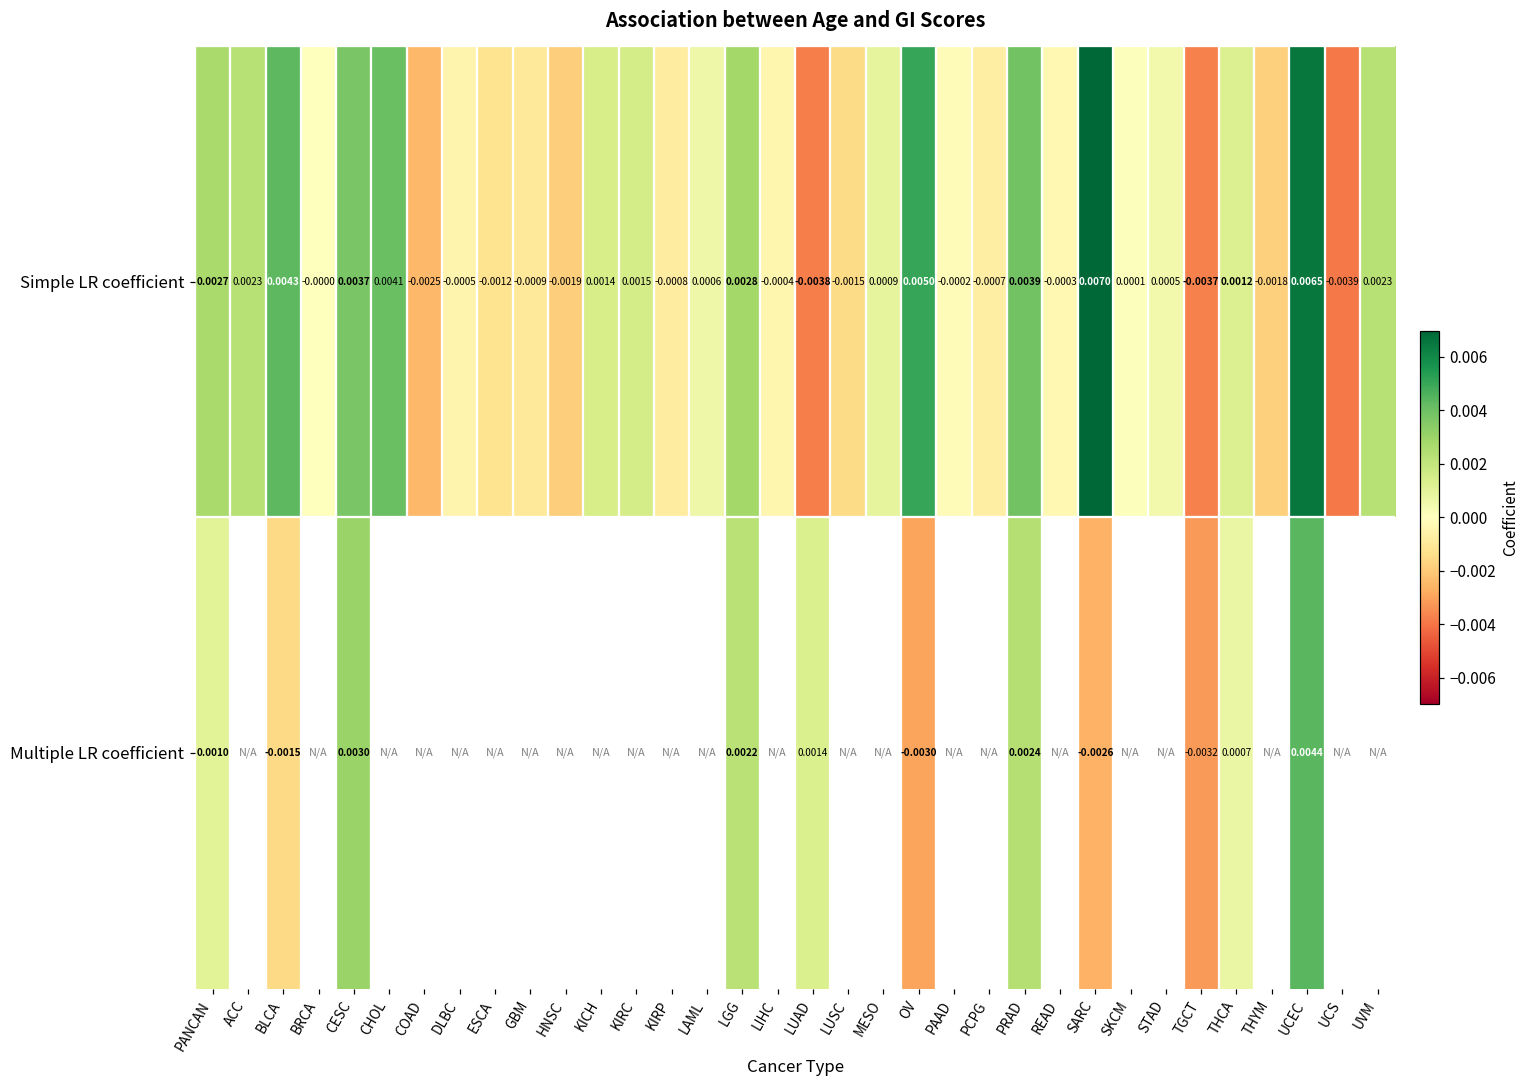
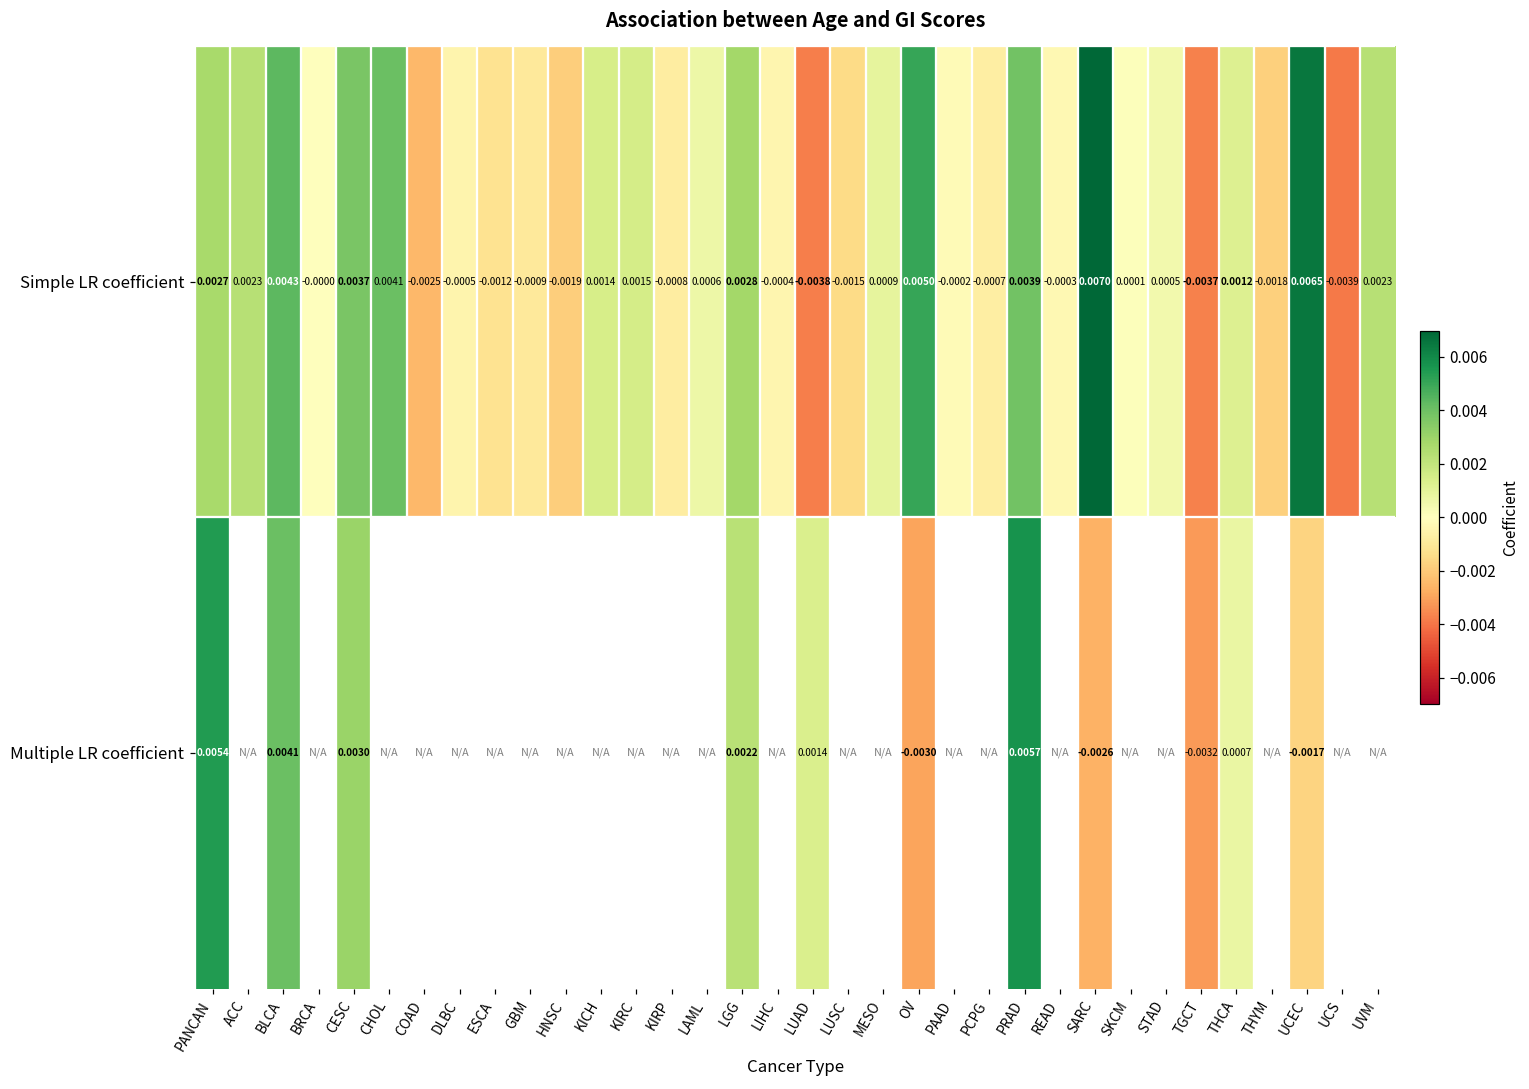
Multiple LR coefficient, PANCAN: 0.0010 -> 0.0054
Multiple LR coefficient, BLCA: -0.0015 -> 0.0041
Multiple LR coefficient, PRAD: 0.0024 -> 0.0057
Multiple LR coefficient, UCEC: 0.0044 -> -0.0017
